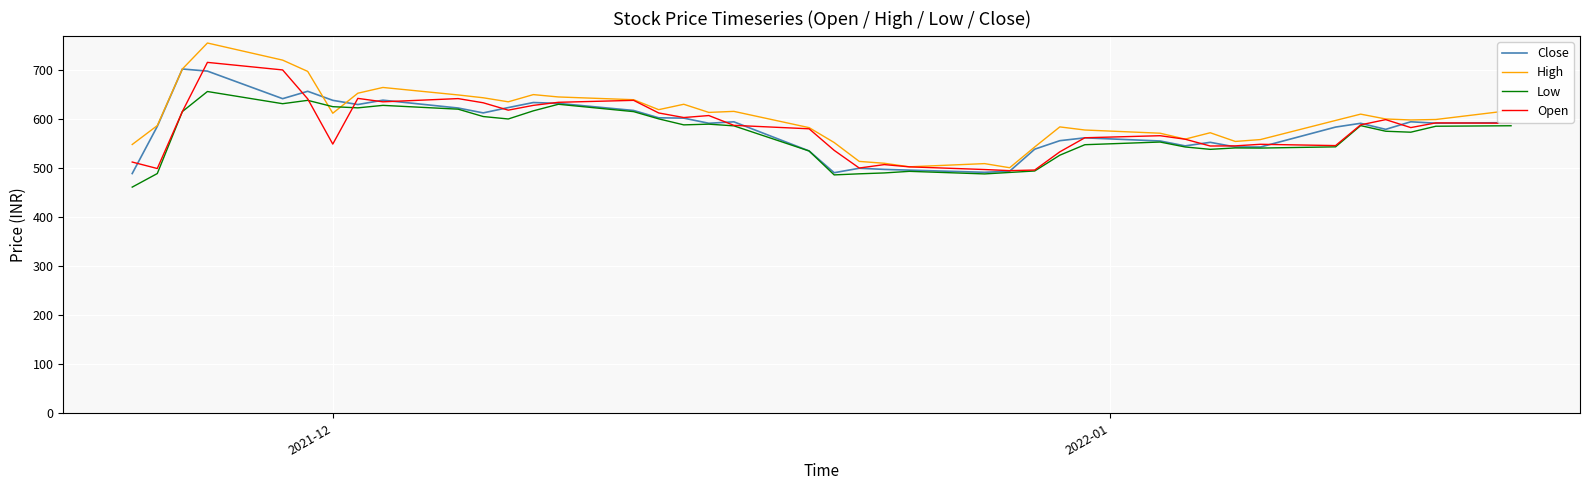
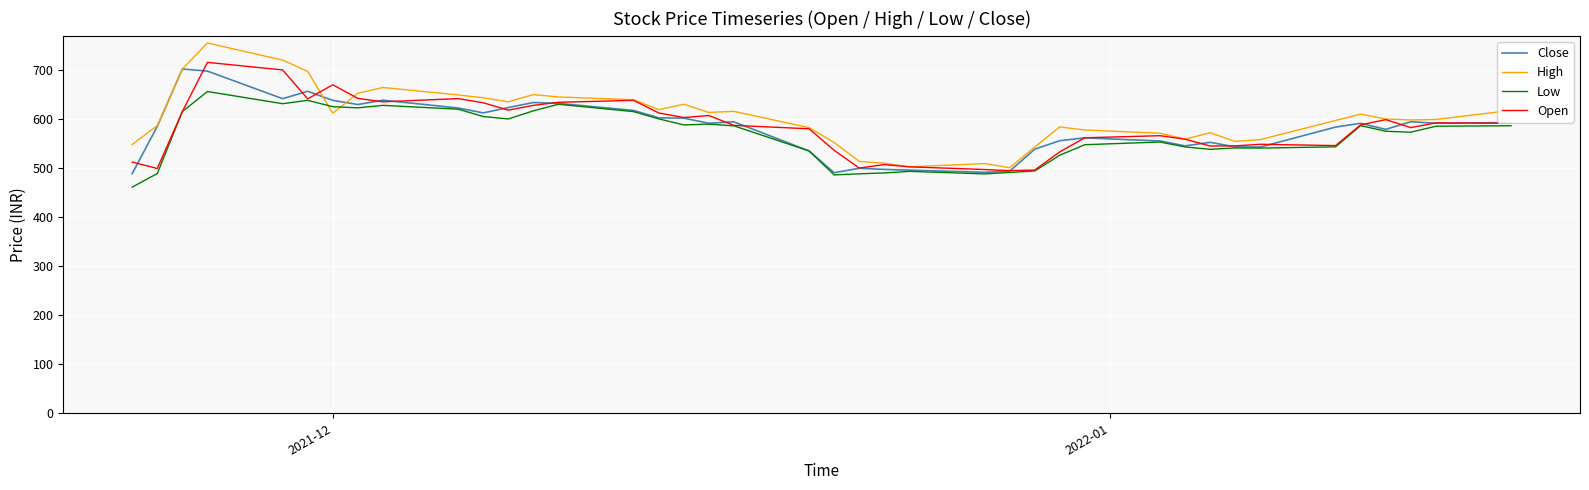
Open, 2021-12: 550 -> 670
